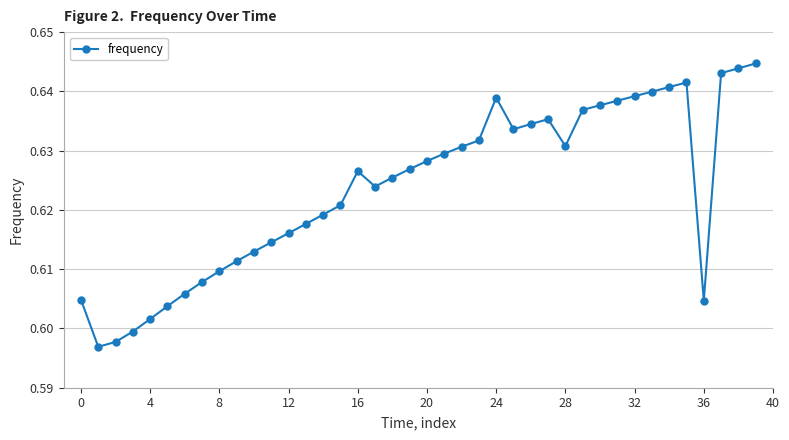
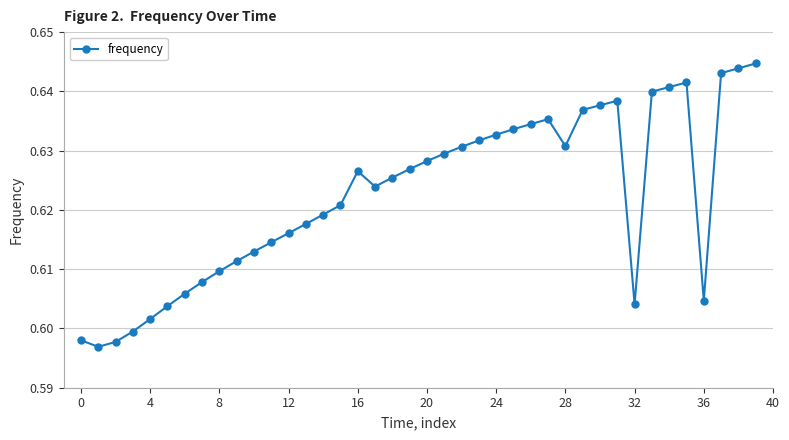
0: 0.605 -> 0.598
24: 0.639 -> 0.633
32: 0.639 -> 0.604
